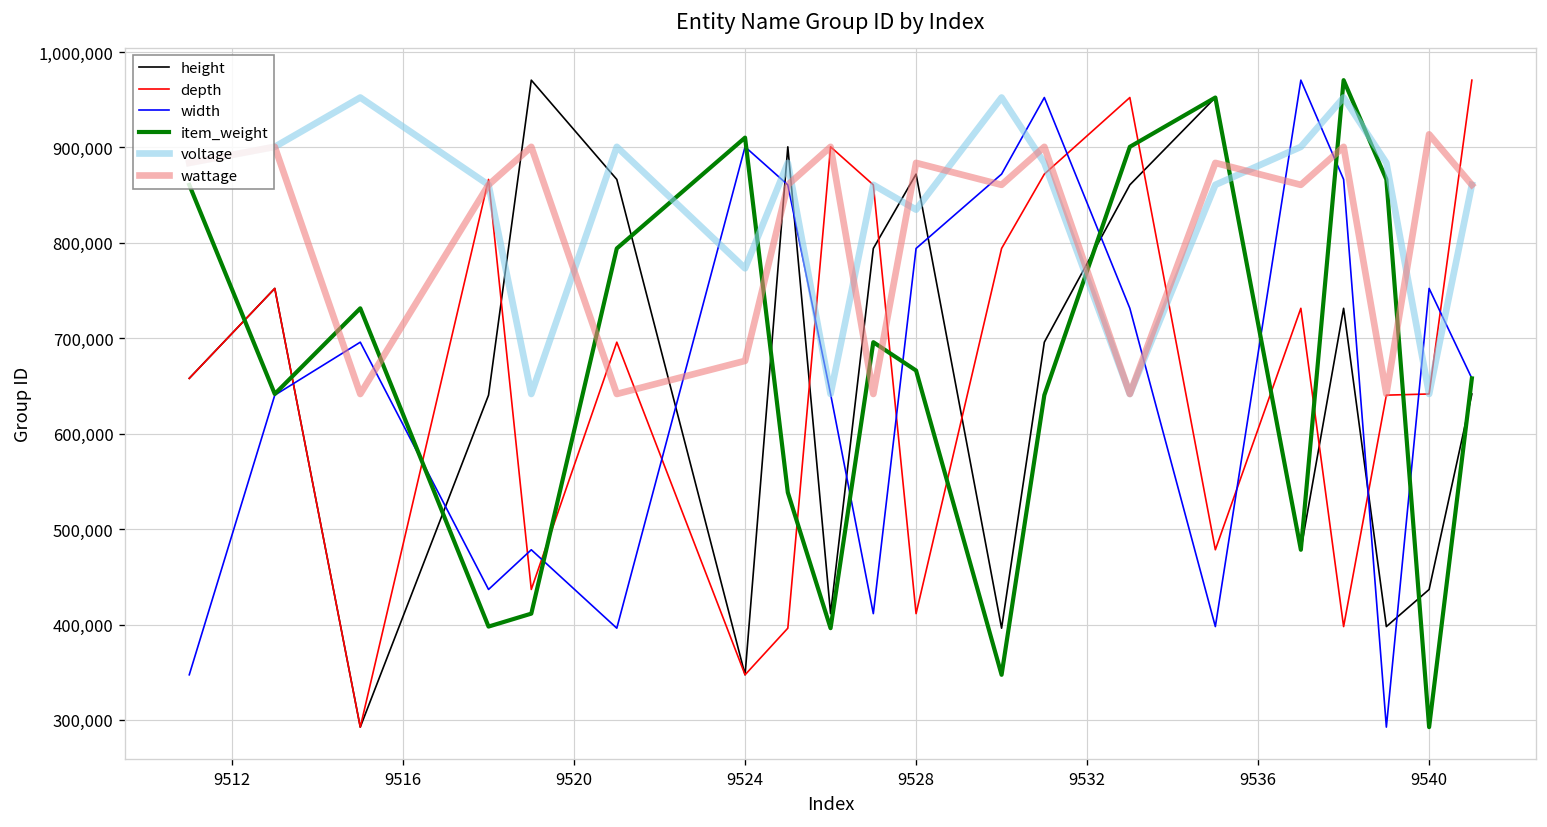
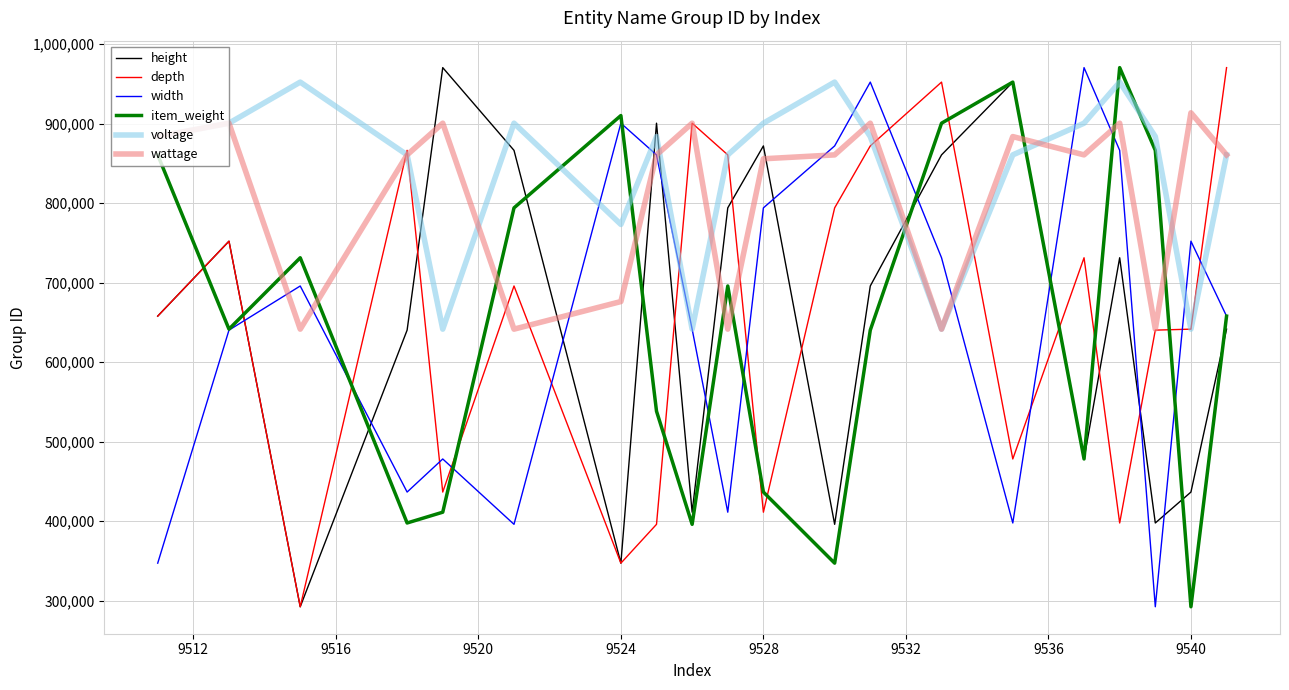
item_weight, 9528: 670,000 -> 440,000
voltage, 9528: 830,000 -> 900,000
wattage, 9528: 880,000 -> 860,000
